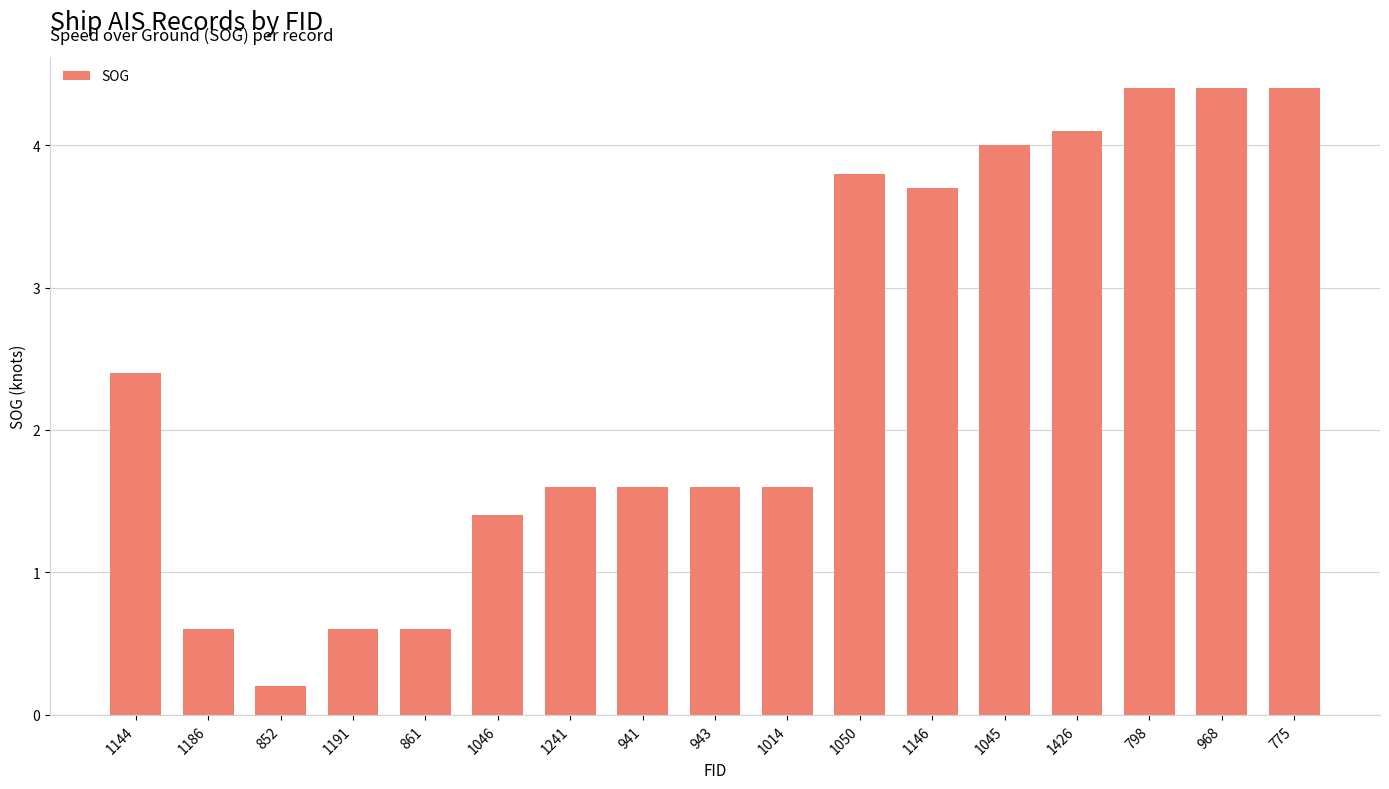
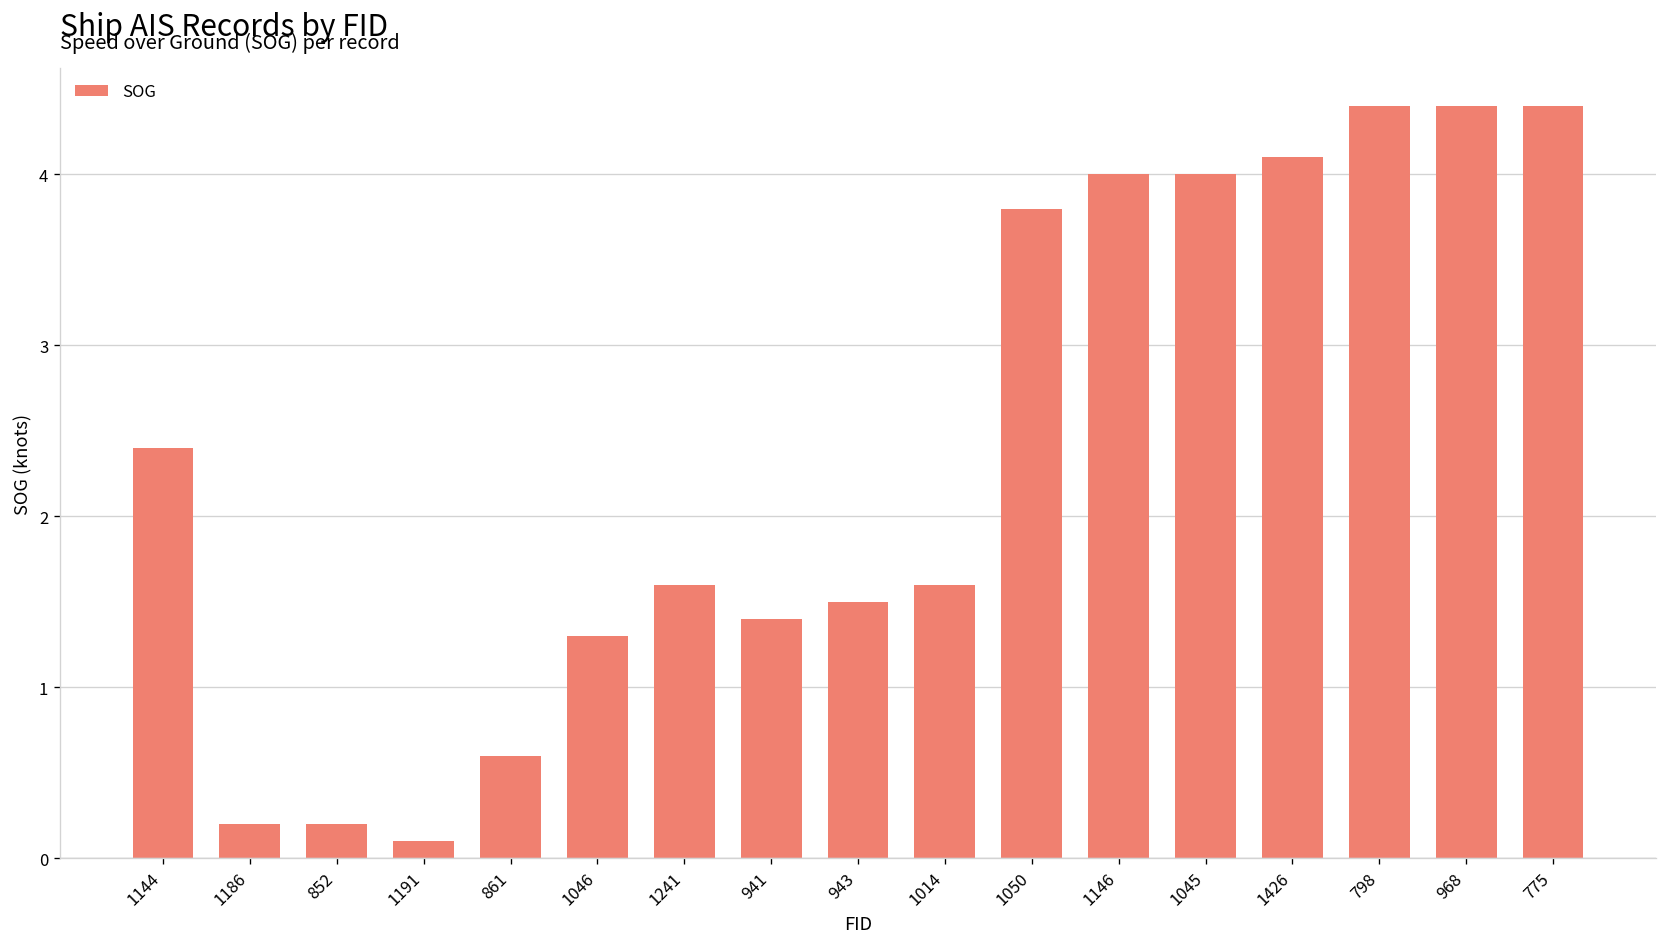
1186: 0.6 -> 0.2
1191: 0.6 -> 0.1
1046: 1.4 -> 1.3
941: 1.6 -> 1.4
943: 1.6 -> 1.5
1146: 3.7 -> 4.0
